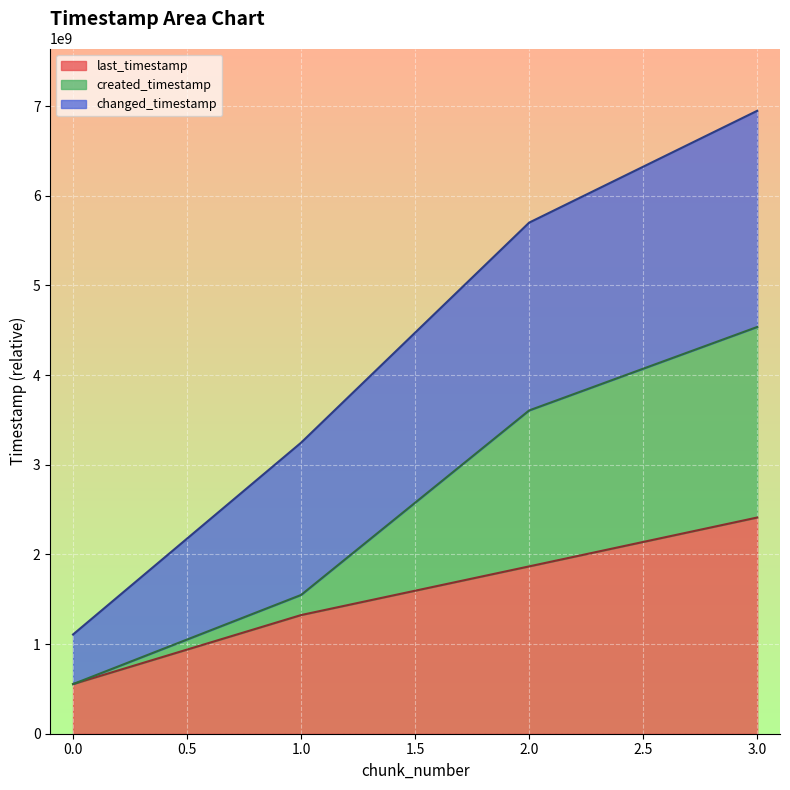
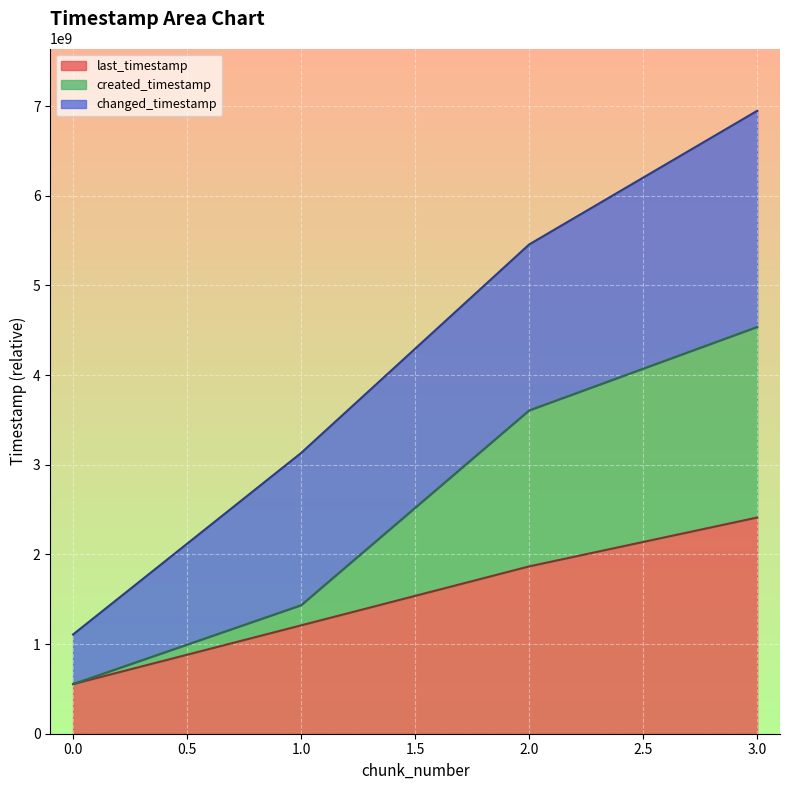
last_timestamp, 1.0: 1300000000 -> 1200000000
changed_timestamp, 2.0: 2100000000 -> 1900000000
